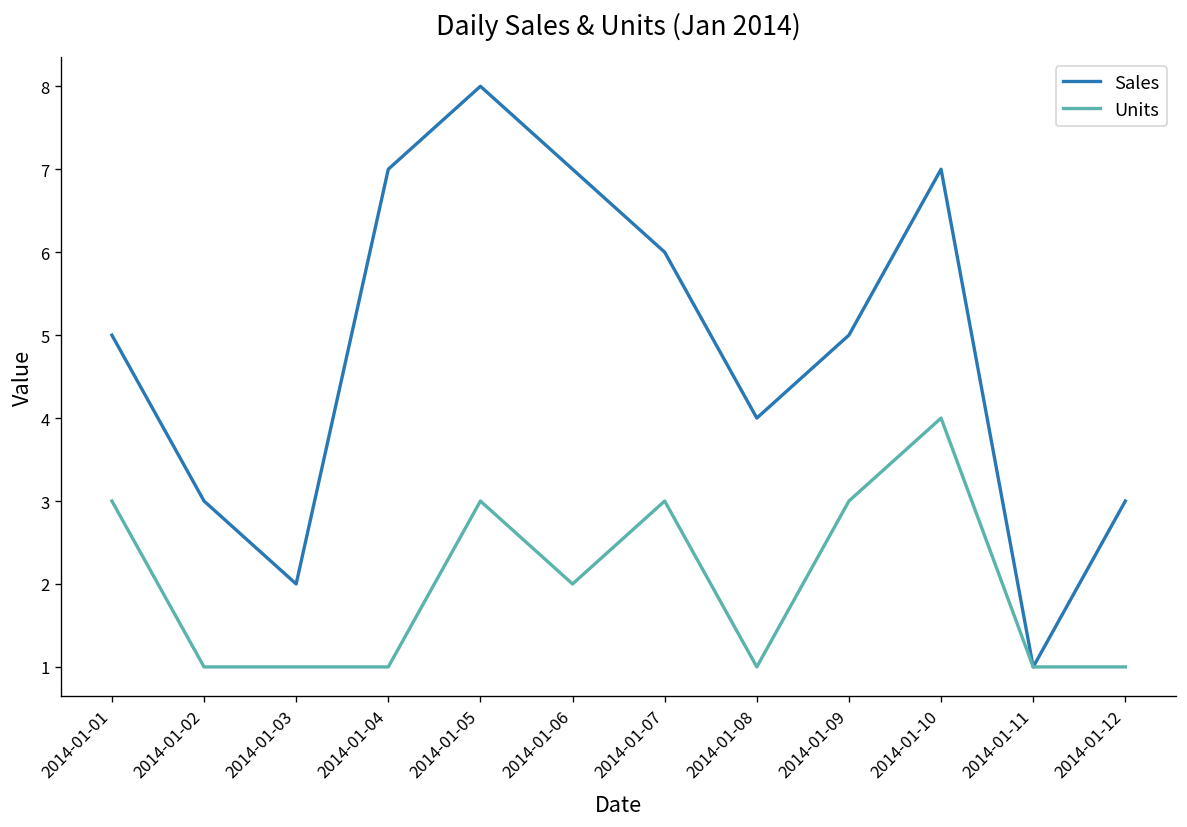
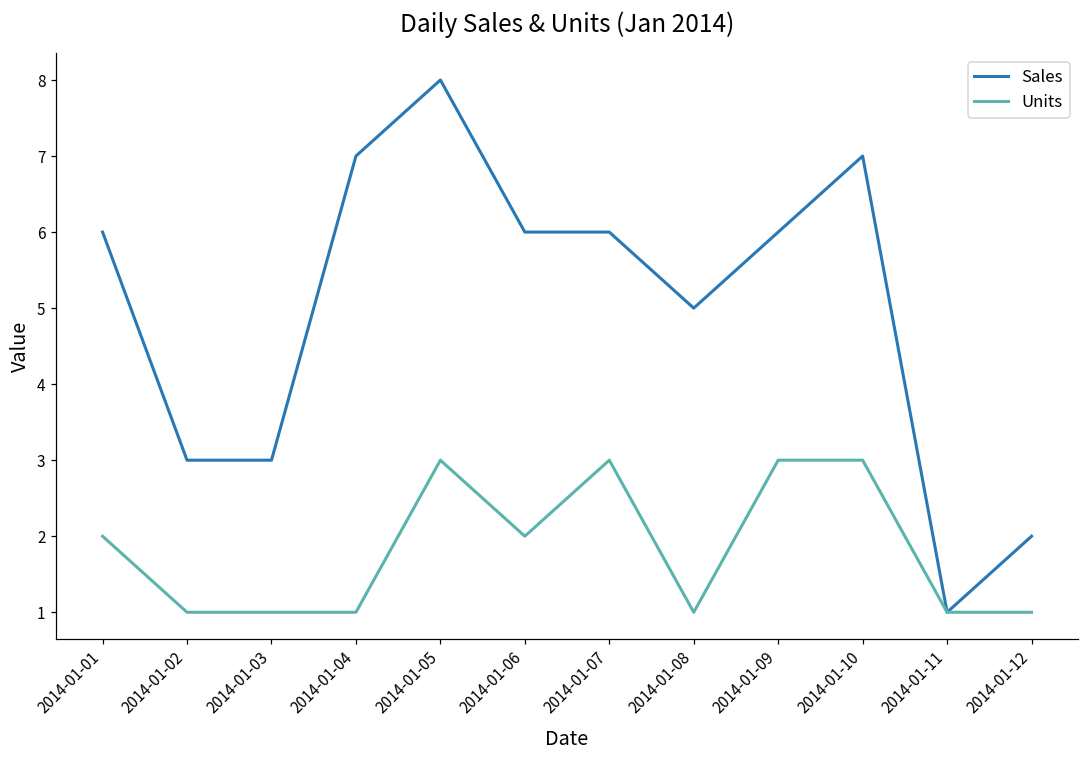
Sales, 2014-01-01: 5 -> 6
Units, 2014-01-01: 3 -> 2
Sales, 2014-01-03: 2 -> 3
Sales, 2014-01-06: 7 -> 6
Sales, 2014-01-08: 4 -> 5
Sales, 2014-01-09: 5 -> 6
Units, 2014-01-10: 4 -> 3
Sales, 2014-01-12: 3 -> 2
